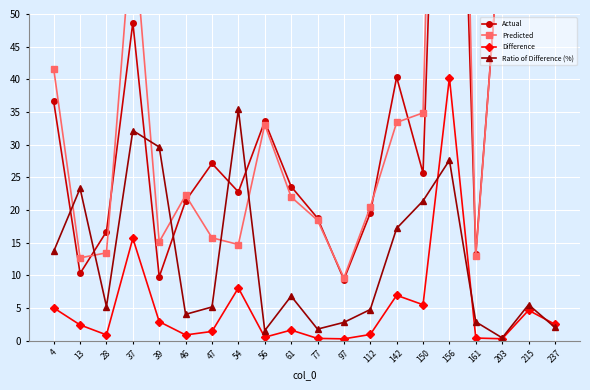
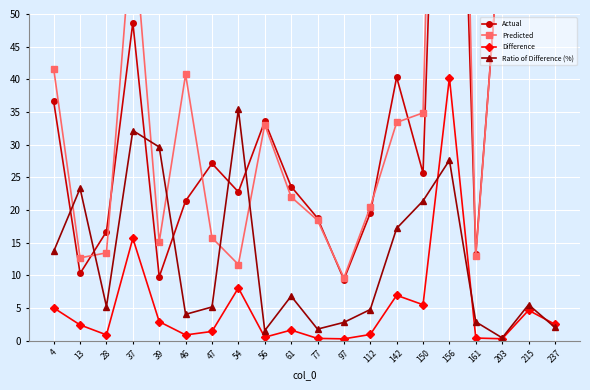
Predicted, 46: 22 -> 41
Predicted, 54: 15 -> 12
